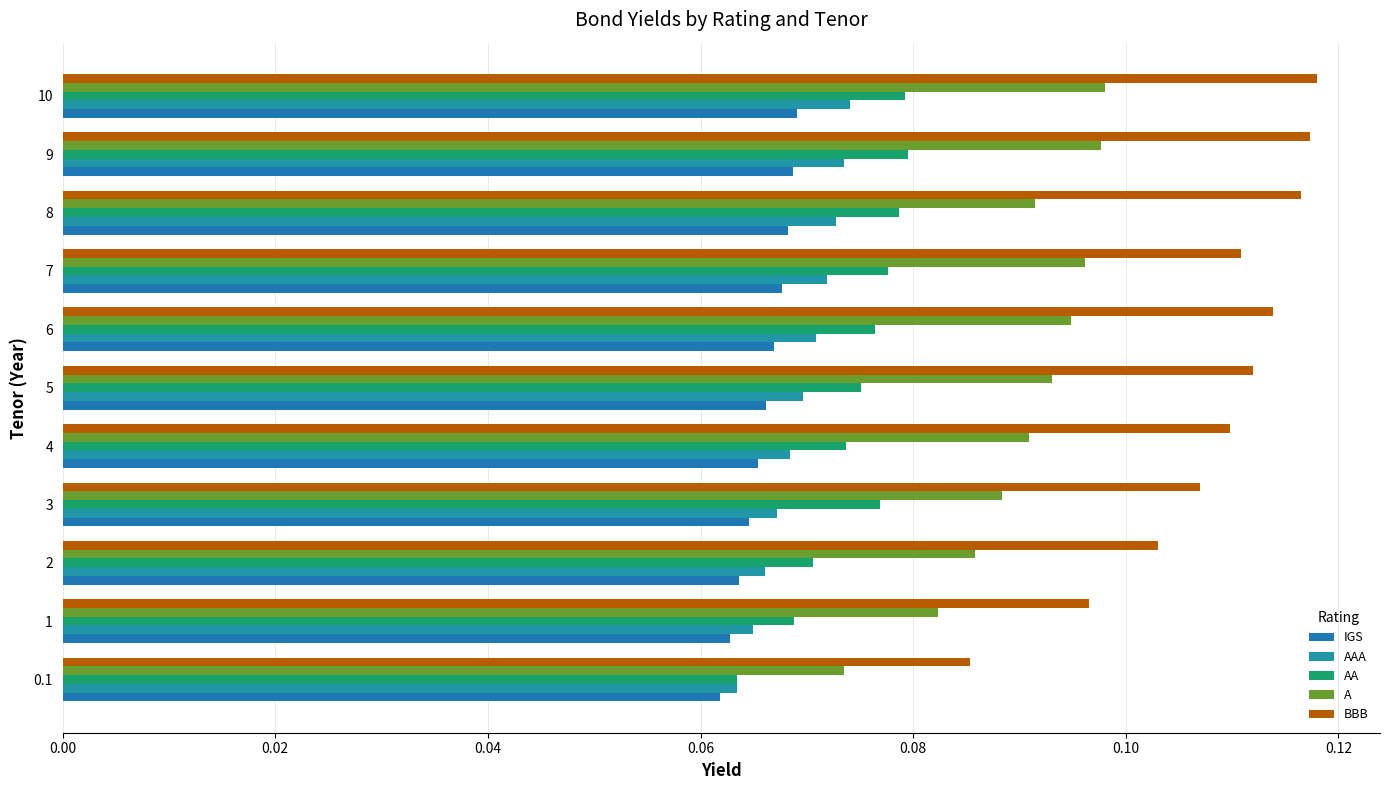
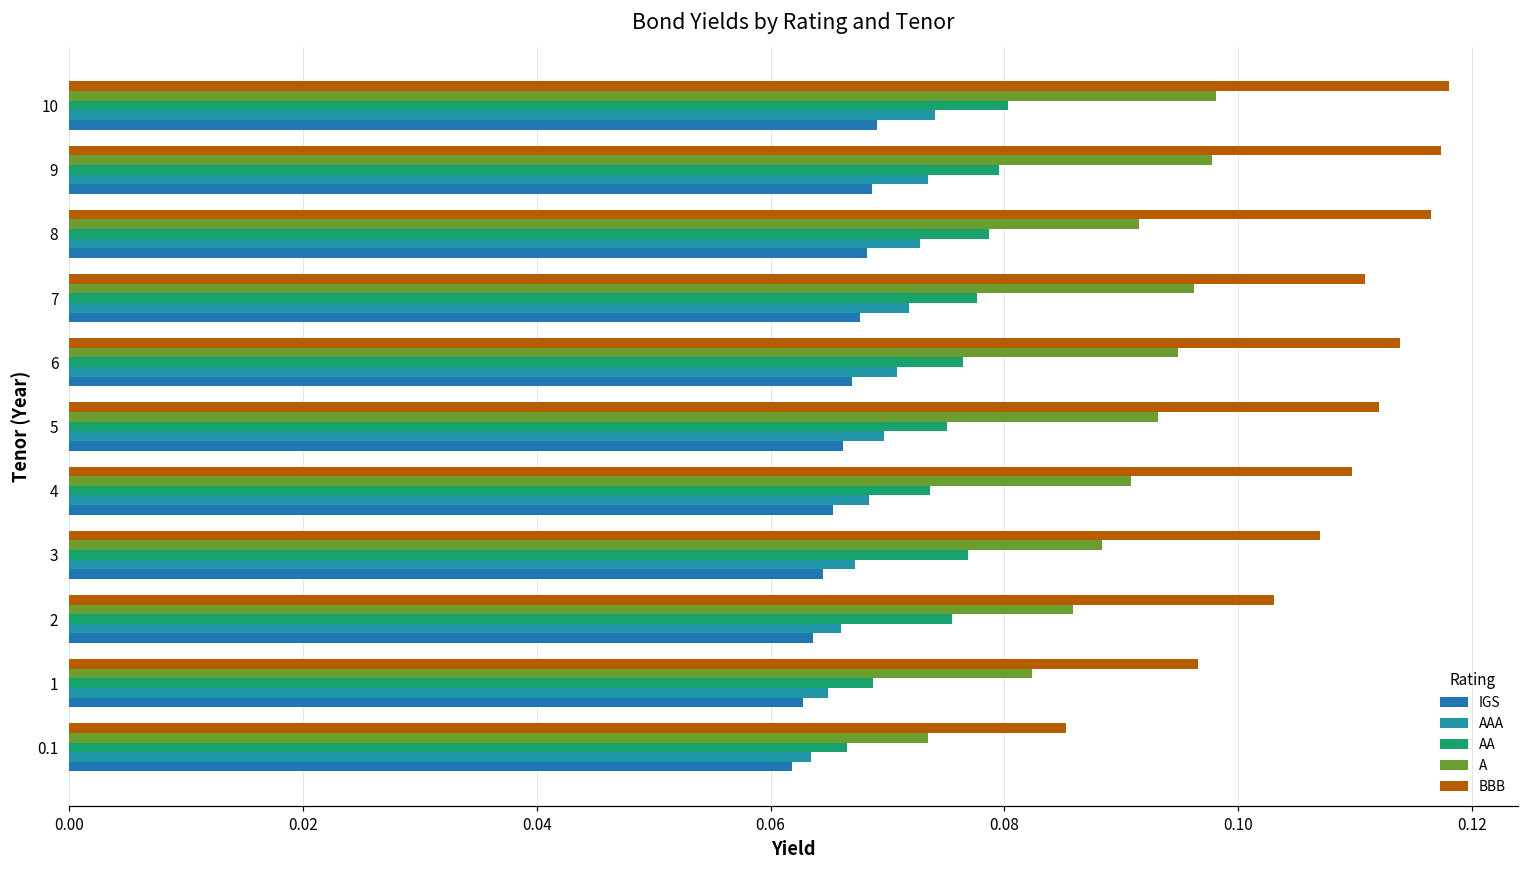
AA, 10: 0.0792 -> 0.0803
AA, 2: 0.0706 -> 0.0755
AA, 0.1: 0.0635 -> 0.0665
